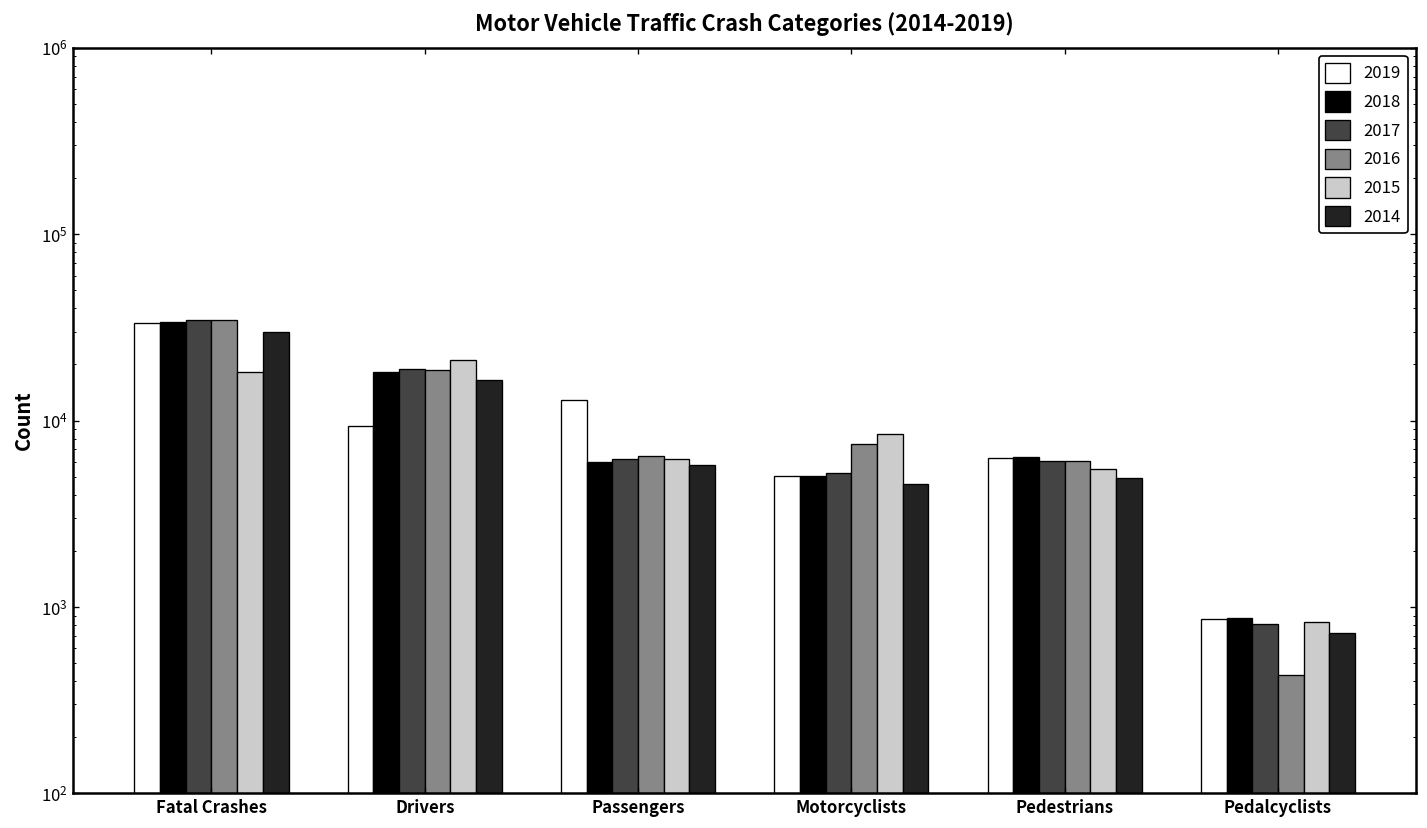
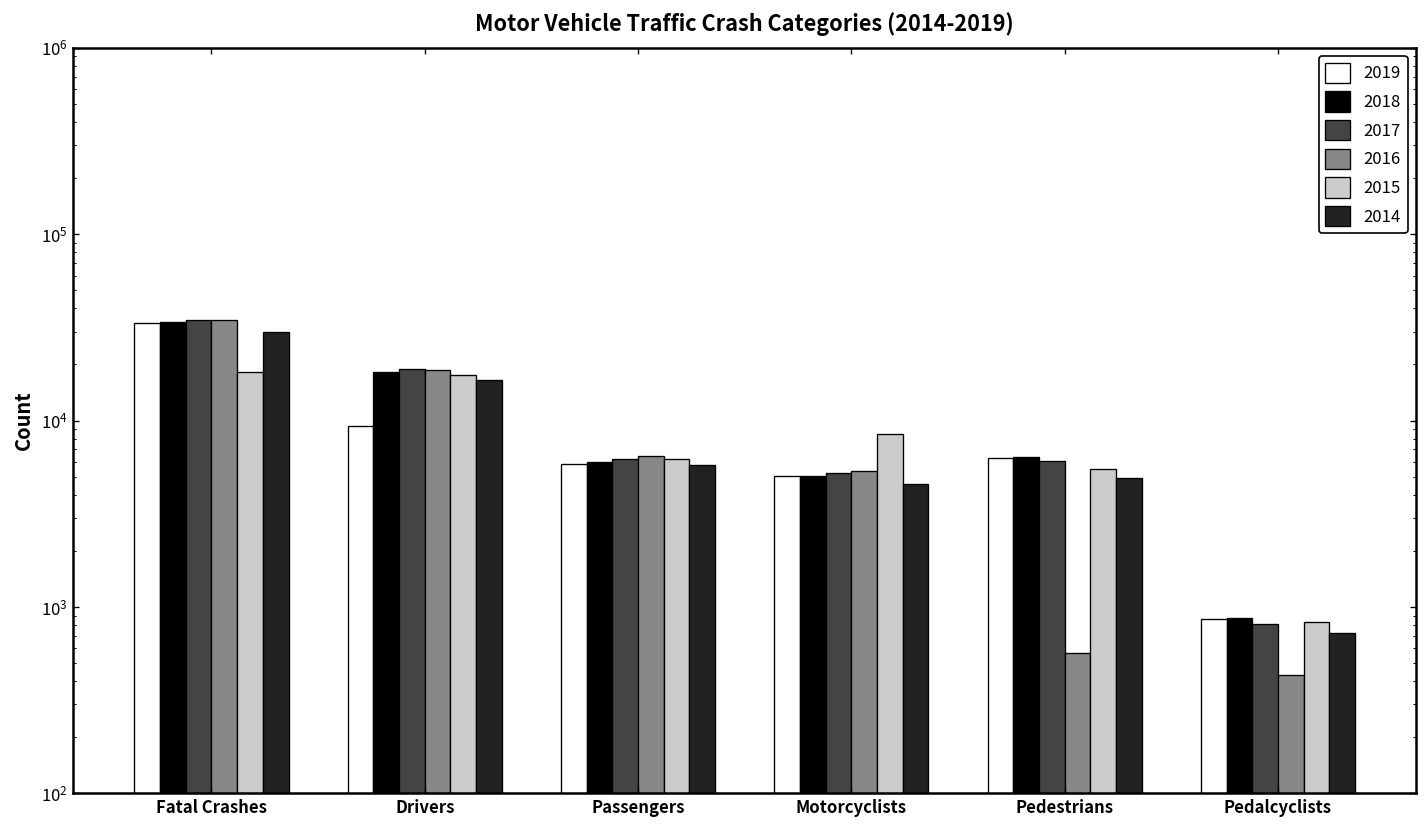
2015, Drivers: 21000 -> 18000
2019, Passengers: 13000 -> 5800
2016, Motorcyclists: 8000 -> 5300
2016, Pedestrians: 6100 -> 570
